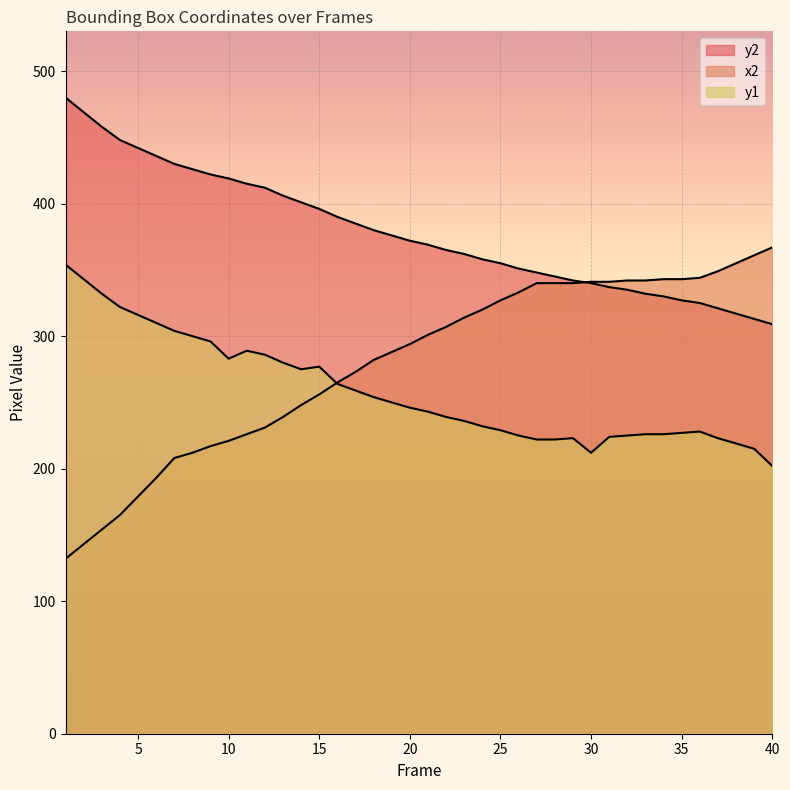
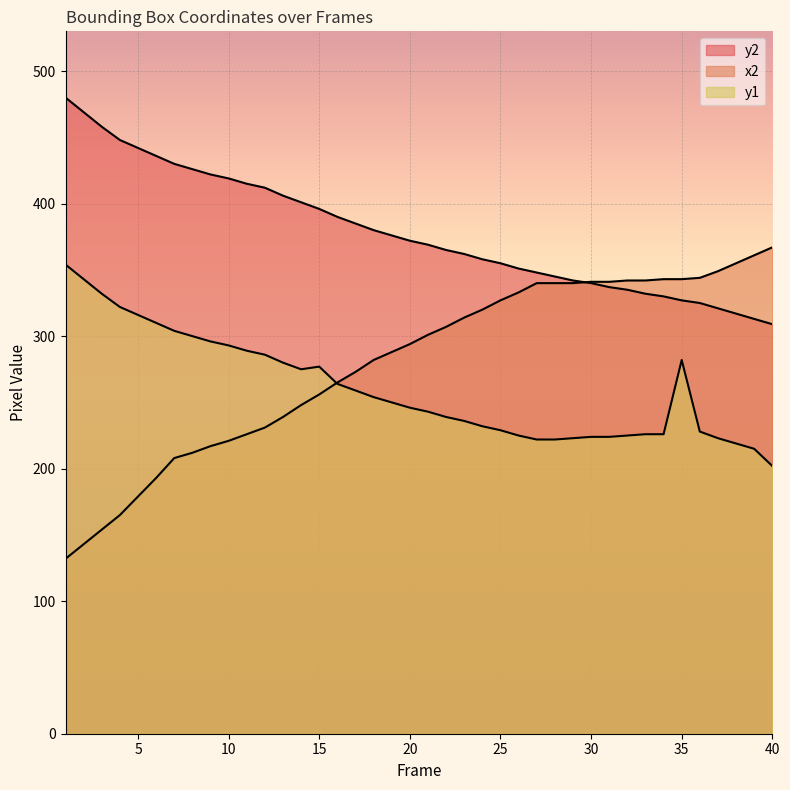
y1, 10: 283 -> 293
y1, 30: 212 -> 224
y1, 35: 227 -> 282
